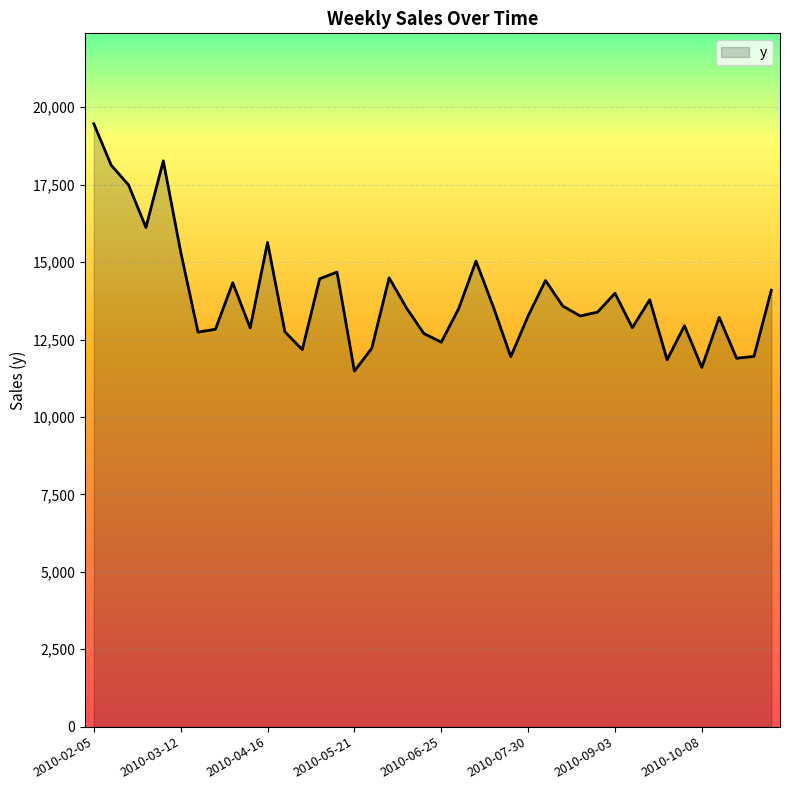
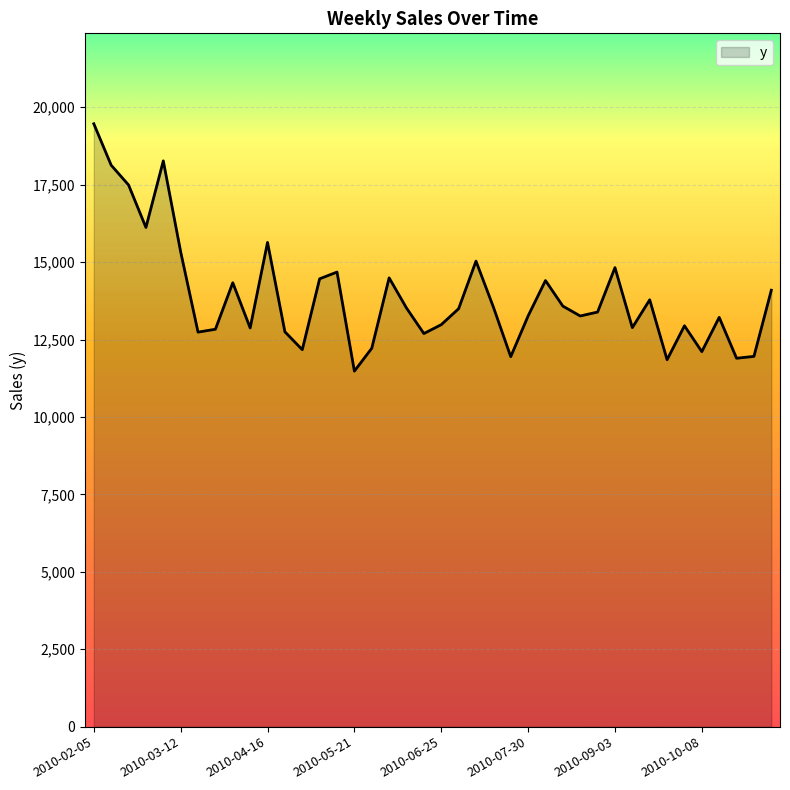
2010-06-25: 12,400 -> 13,000
2010-09-03: 14,000 -> 14,800
2010-10-08: 11,600 -> 12,100
